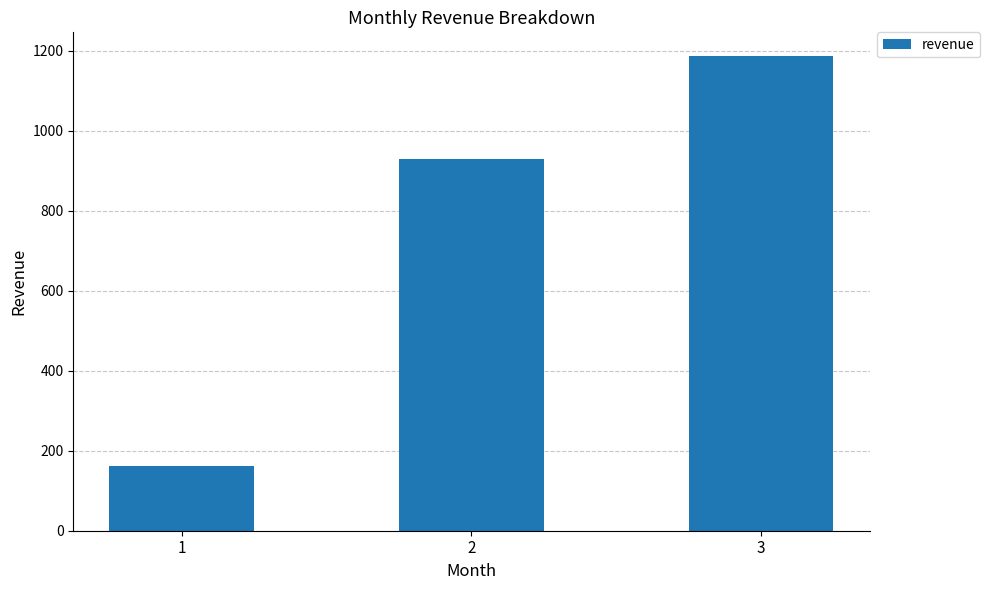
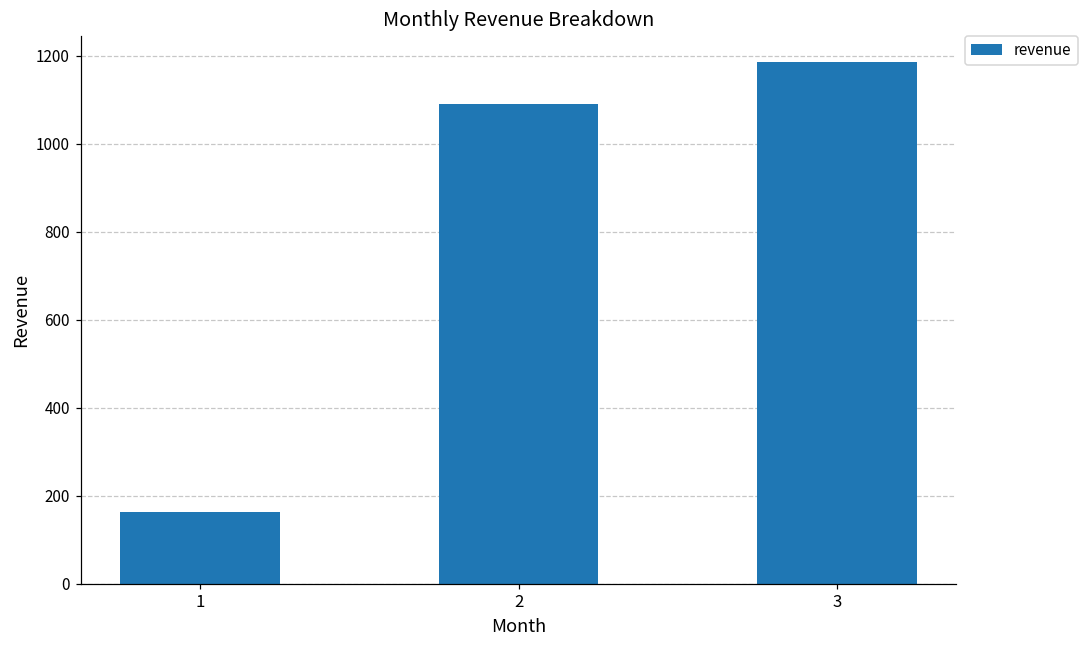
2: 930 -> 1090
